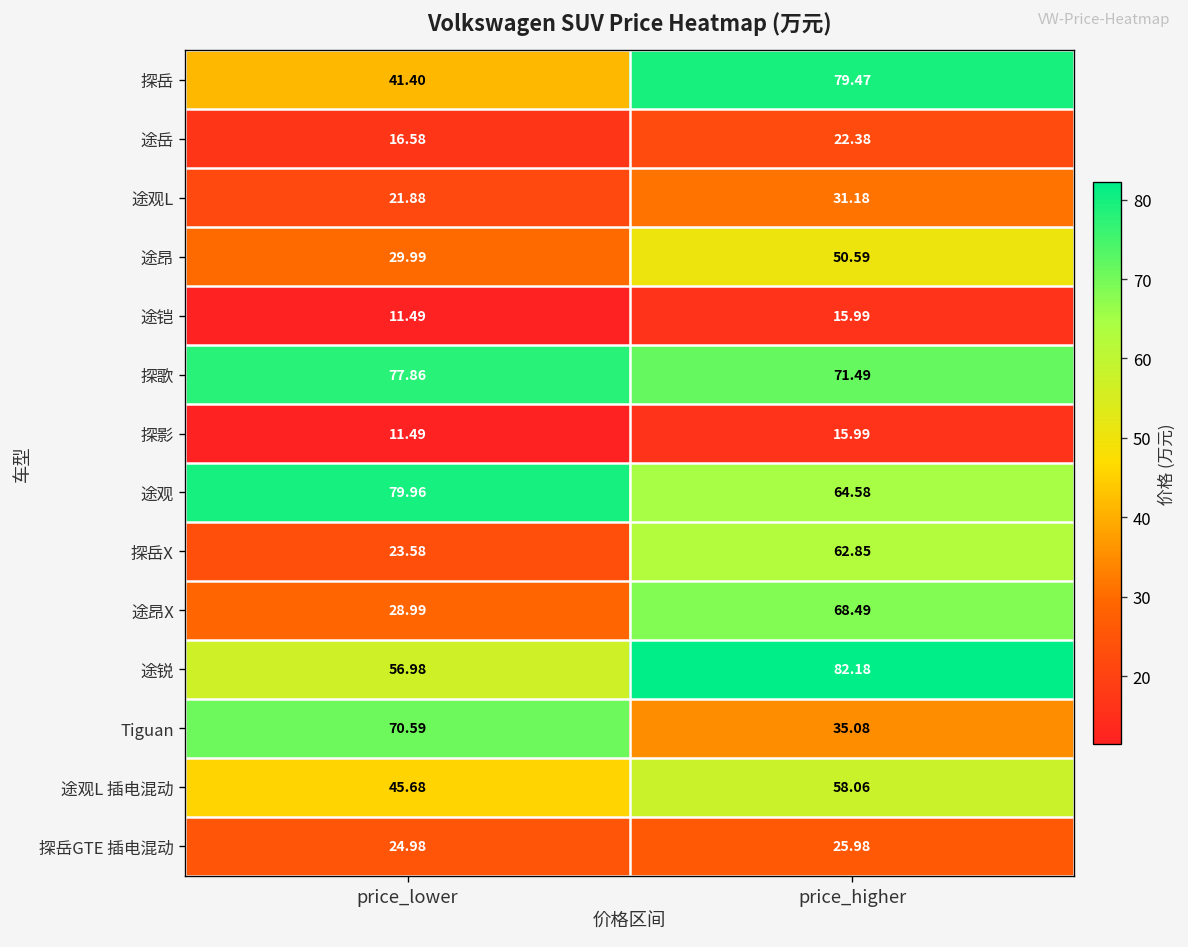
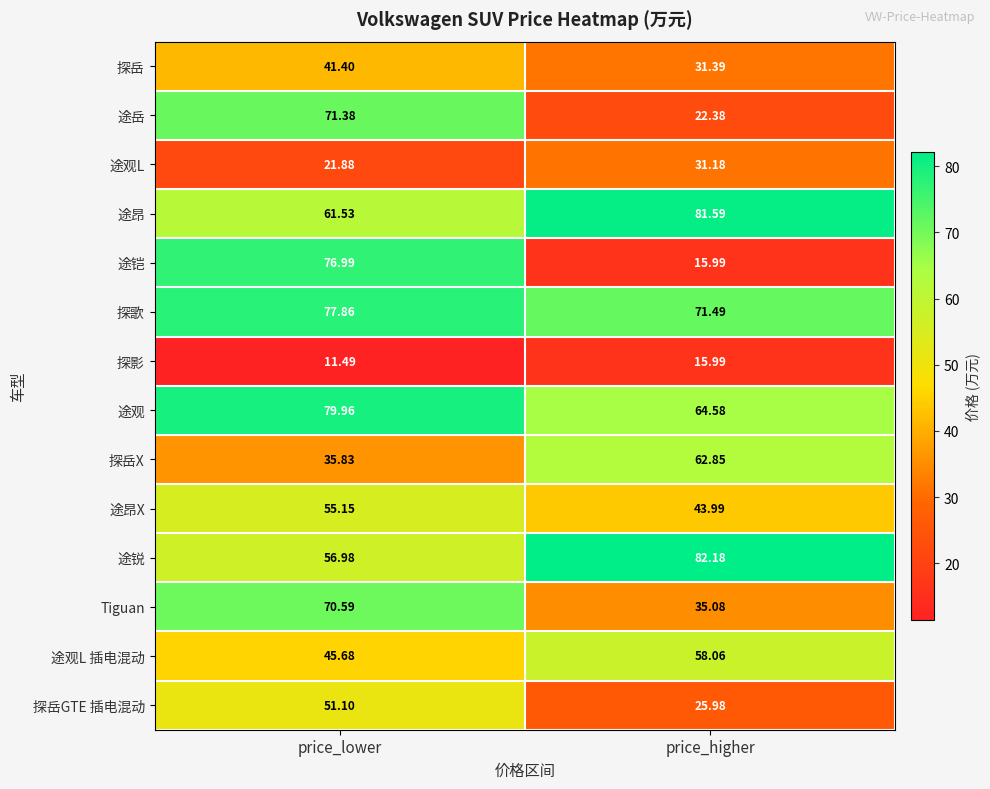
探岳, price_higher: 79.47 -> 31.39
途岳, price_lower: 16.58 -> 71.38
途昂, price_lower: 29.99 -> 61.53
途昂, price_higher: 50.59 -> 81.59
途铠, price_lower: 11.49 -> 76.99
探岳X, price_lower: 23.58 -> 35.83
途昂X, price_lower: 28.99 -> 55.15
途昂X, price_higher: 68.49 -> 43.99
探岳GTE 插电混动, price_lower: 24.98 -> 51.10
